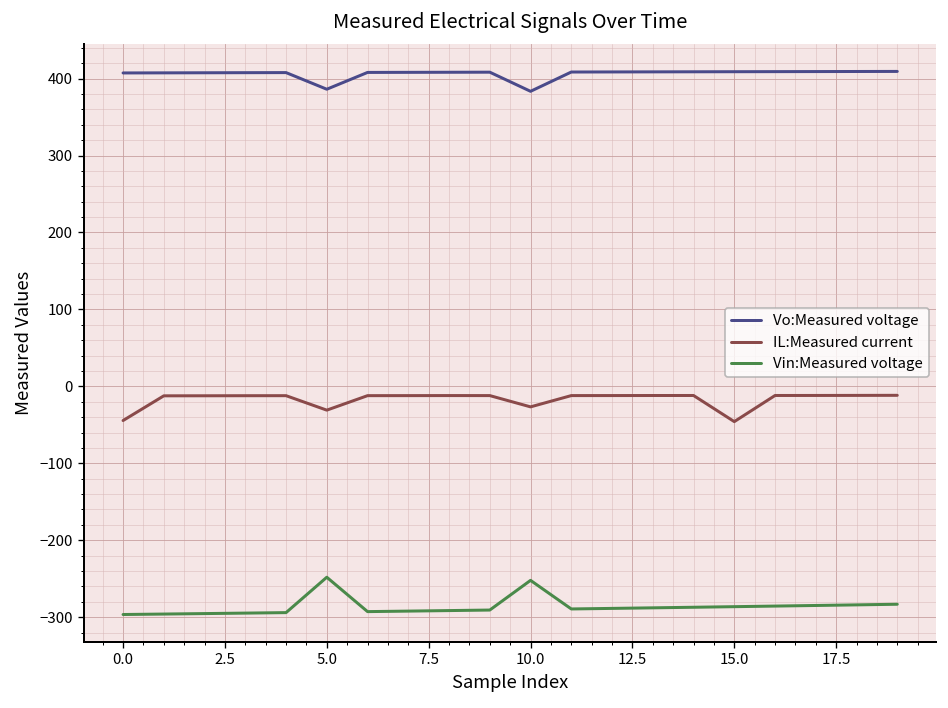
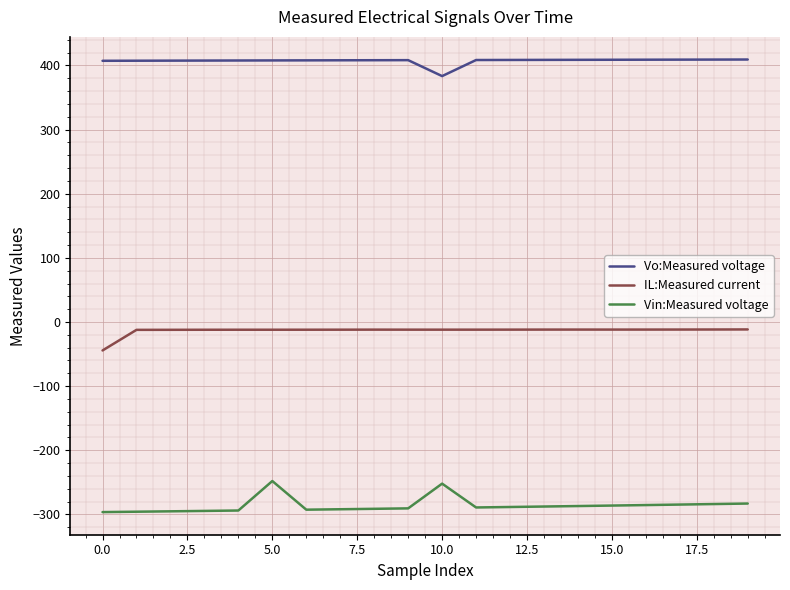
Vo:Measured voltage, 5.0: 390 -> 410
IL:Measured current, 5.0: -30 -> -10
IL:Measured current, 10.0: -30 -> -10
IL:Measured current, 15.0: -50 -> -10
